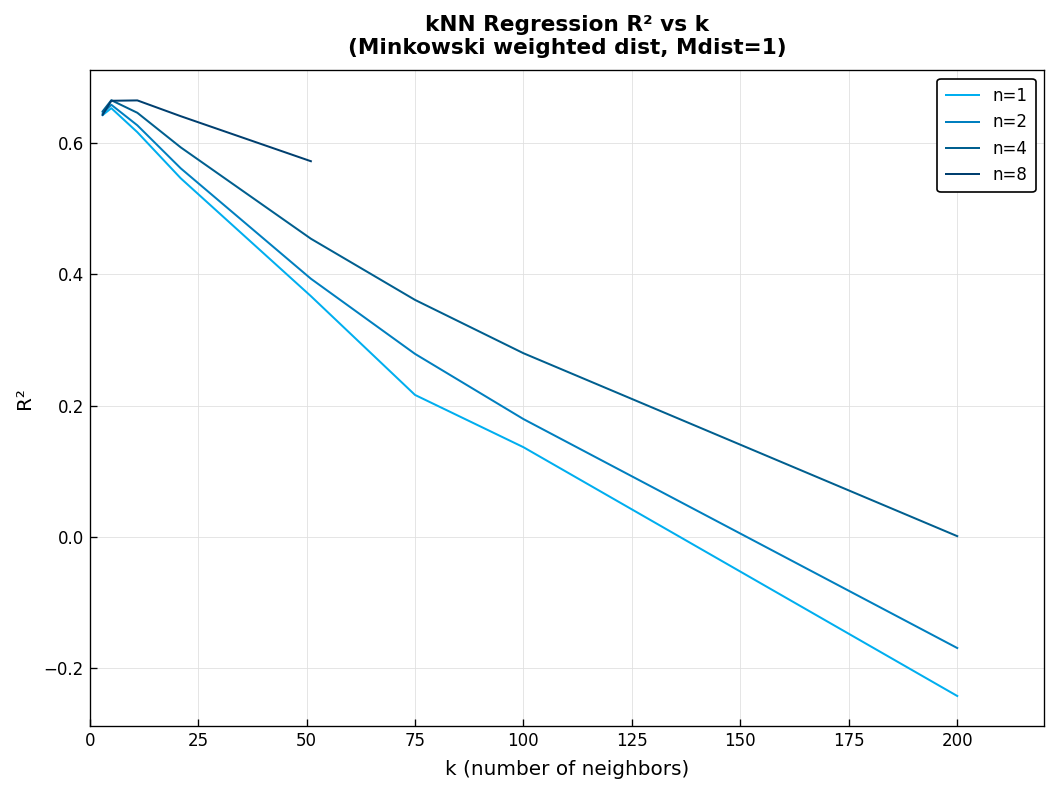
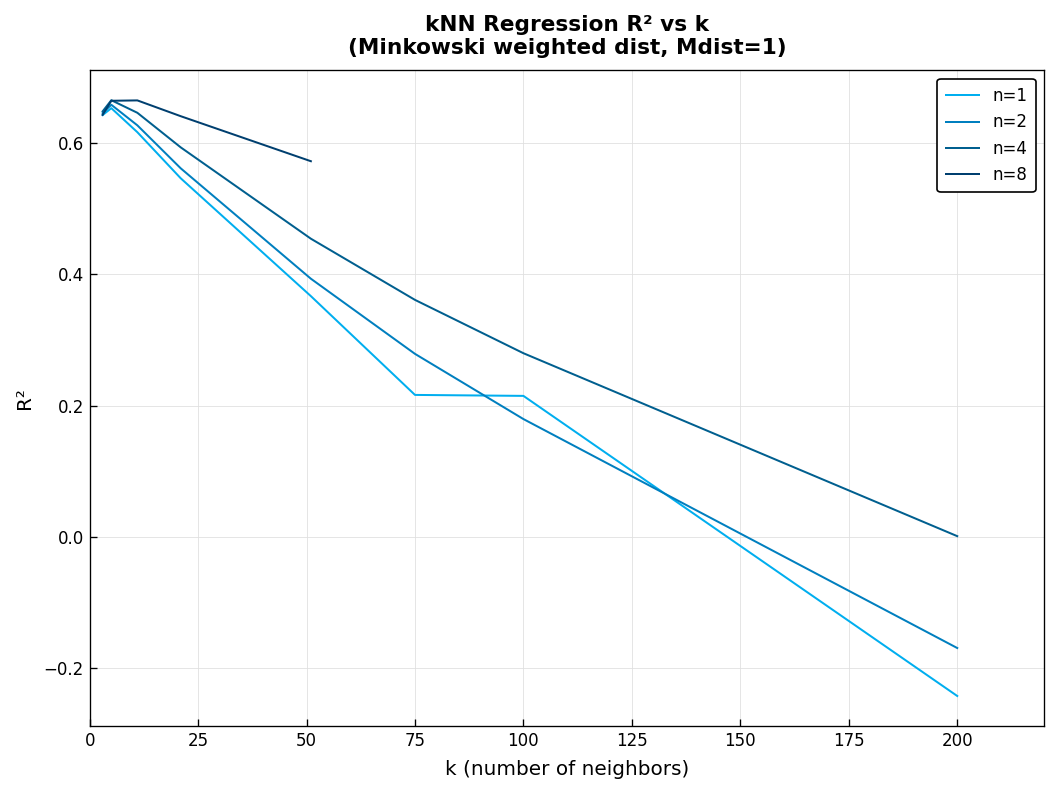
n=1, 100: 0.14 -> 0.21
